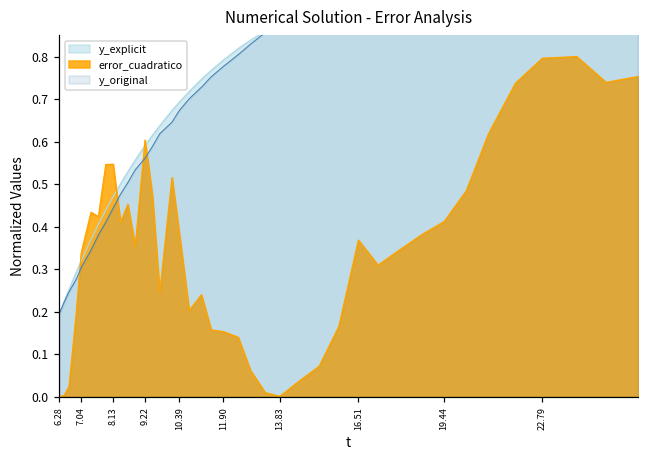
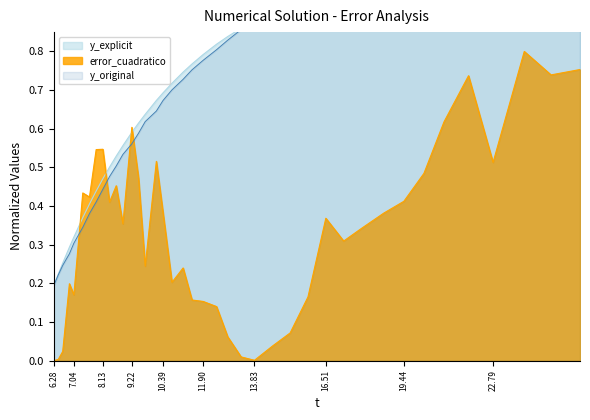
error_cuadratico, 7.04: 0.34 -> 0.17
error_cuadratico, 22.79: 0.80 -> 0.51
